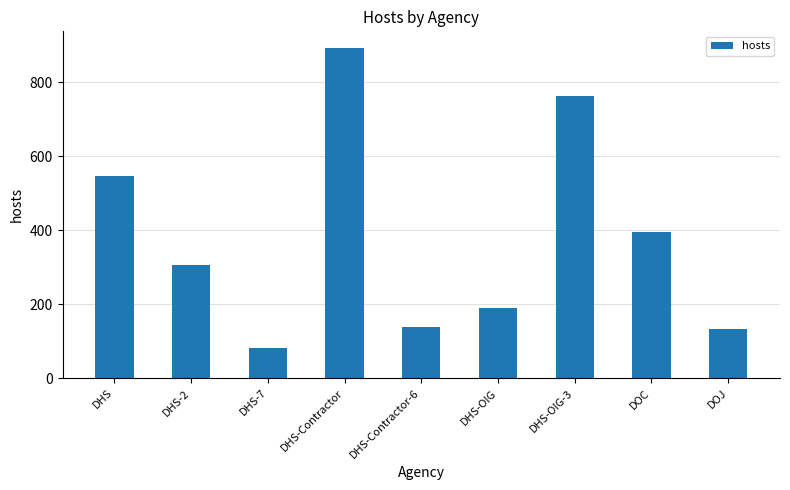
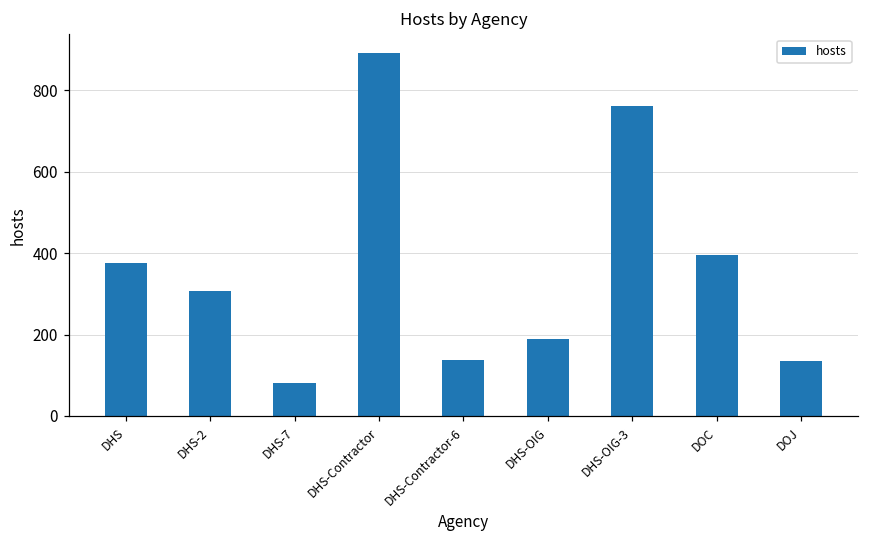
DHS: 550 -> 380
